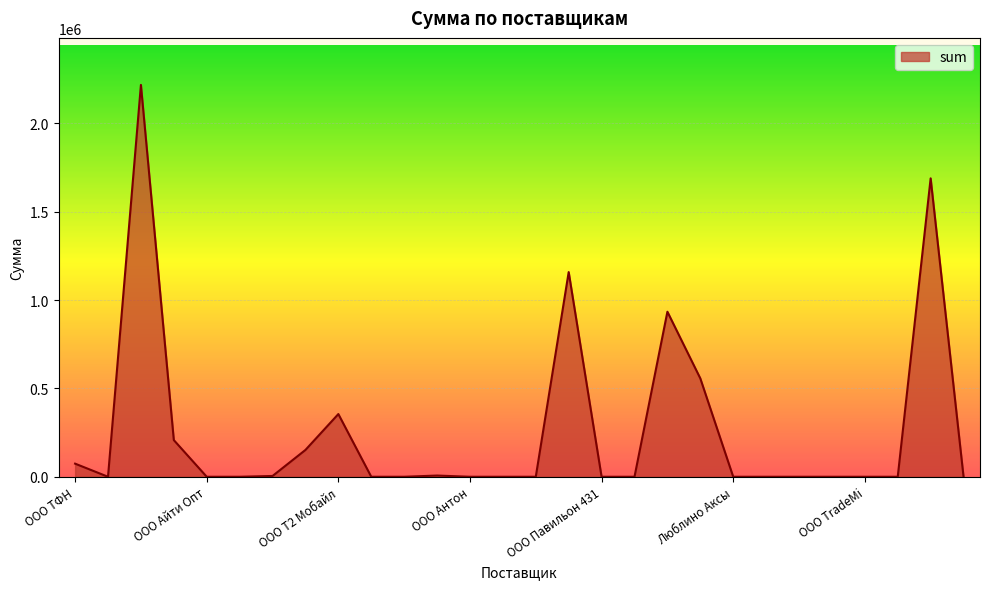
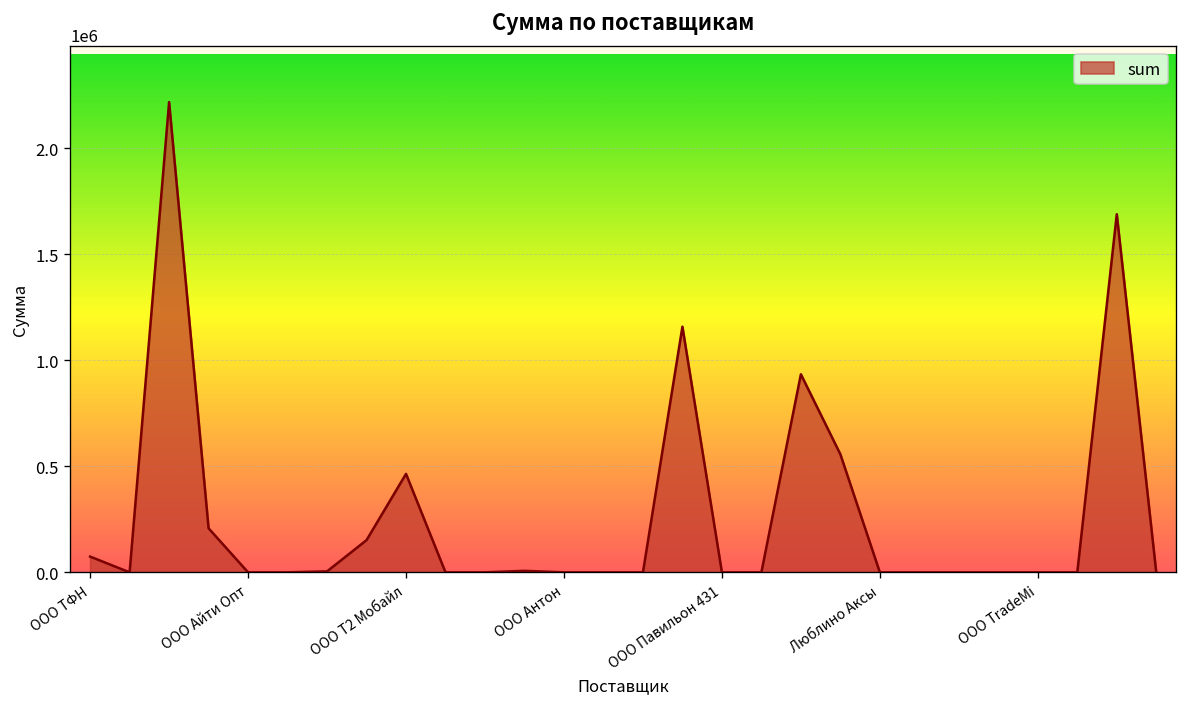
ООО Т2 Мобайл: 350000 -> 460000
